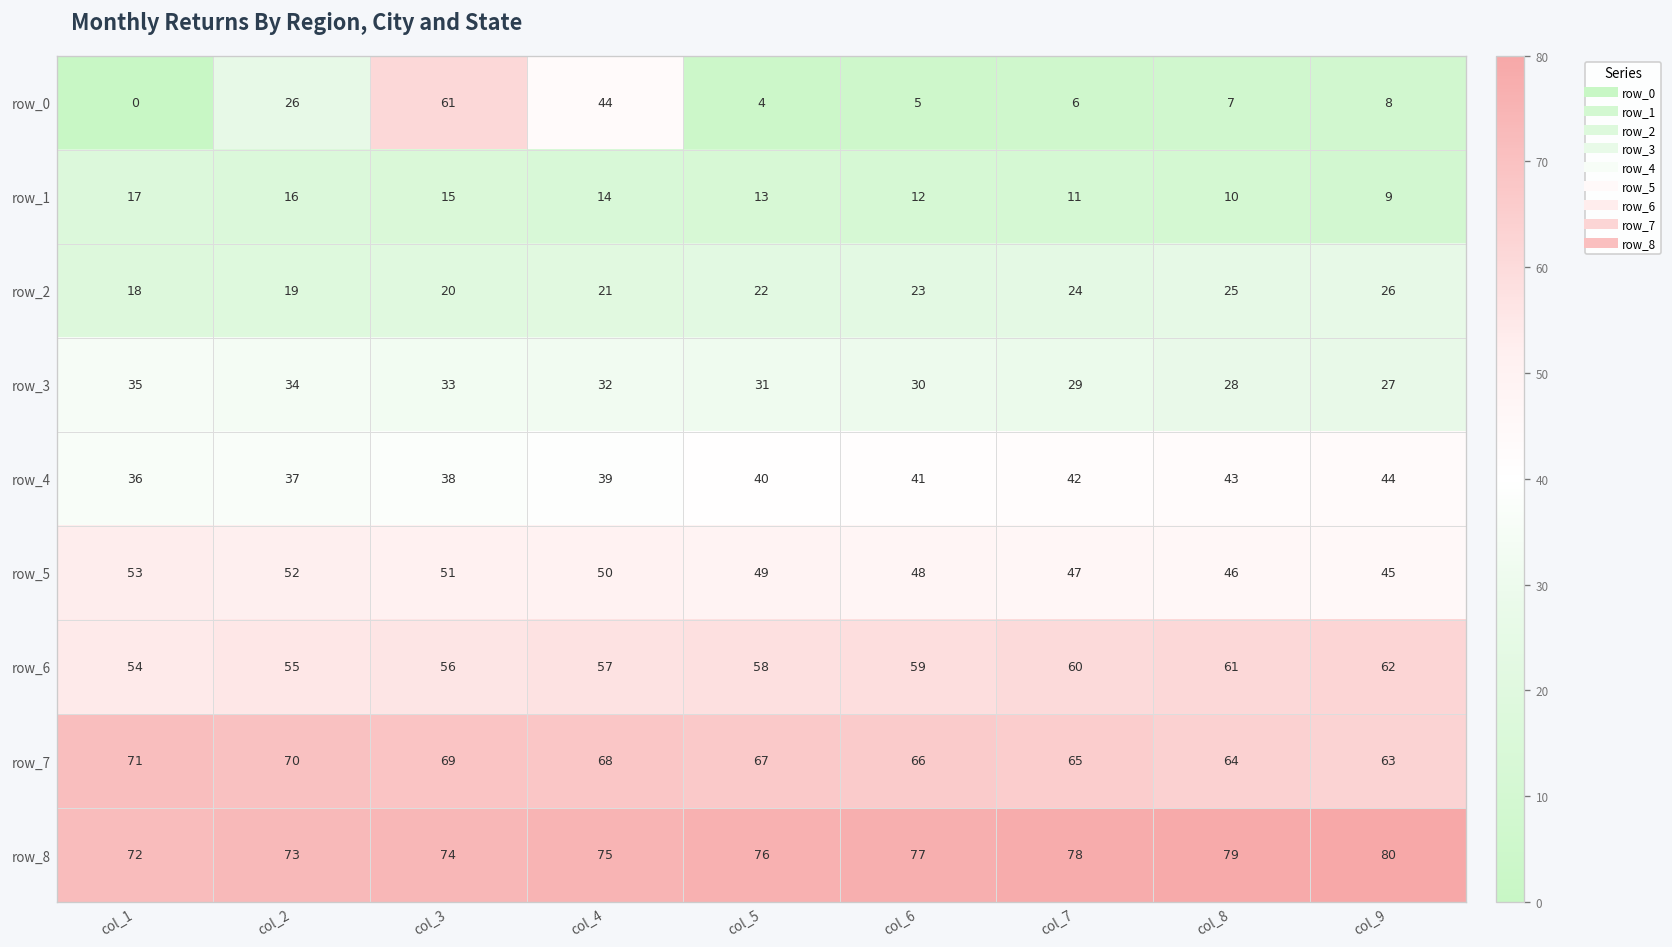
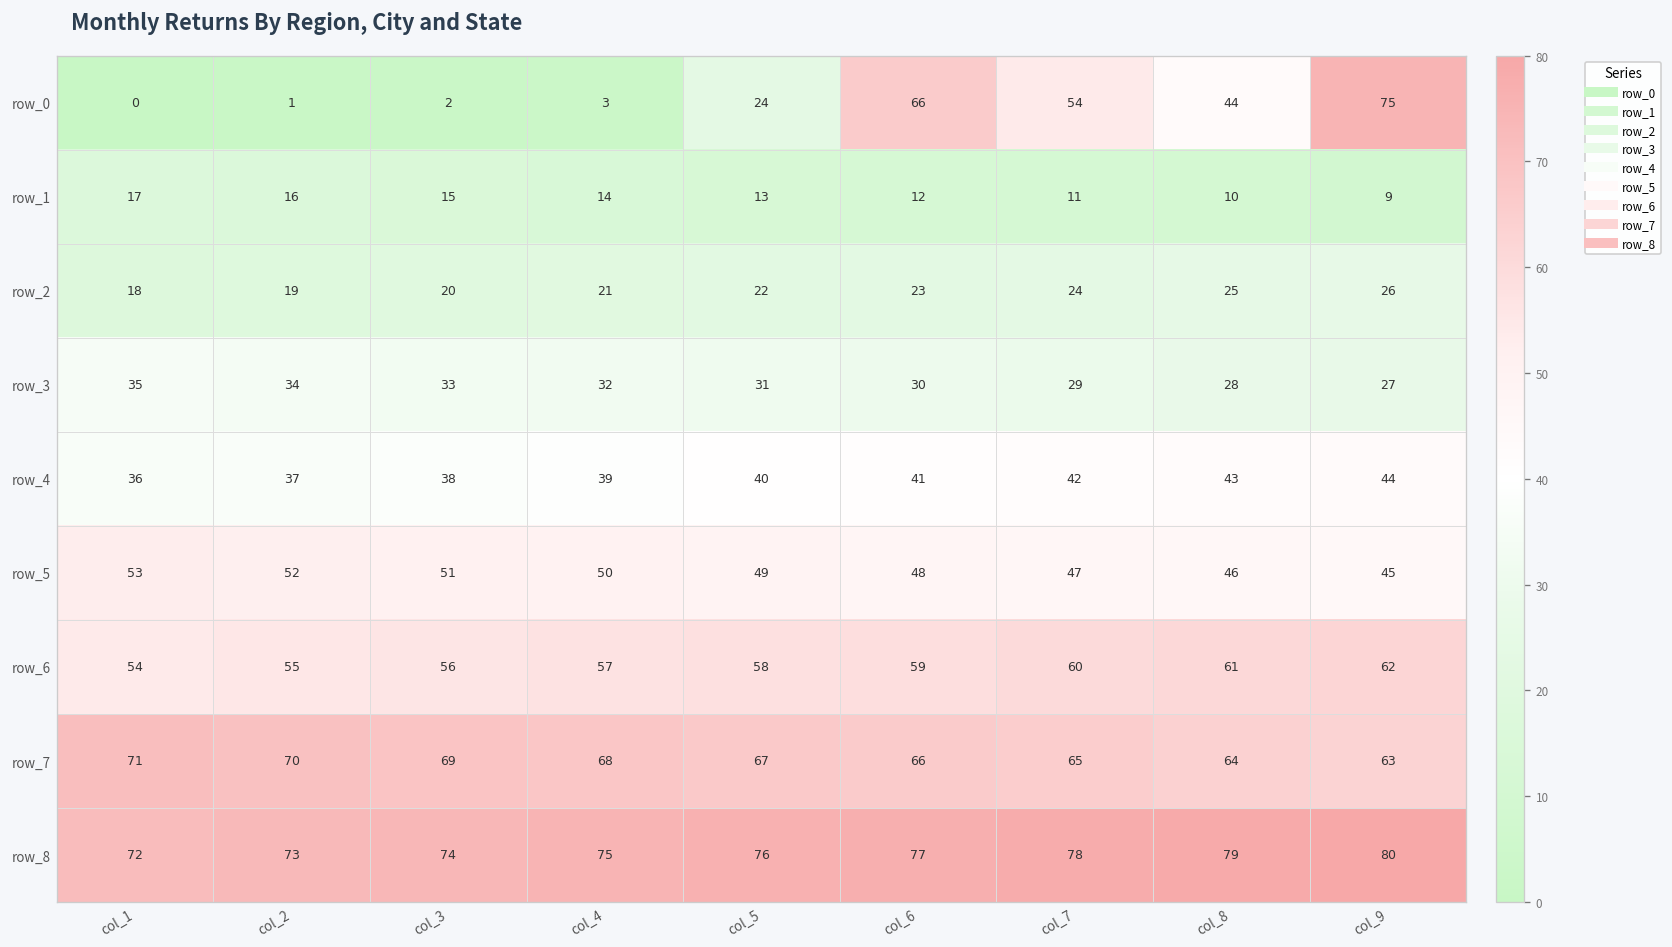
row_0, col_2: 26 -> 1
row_0, col_3: 61 -> 2
row_0, col_4: 44 -> 3
row_0, col_5: 4 -> 24
row_0, col_6: 5 -> 66
row_0, col_7: 6 -> 54
row_0, col_8: 7 -> 44
row_0, col_9: 8 -> 75
